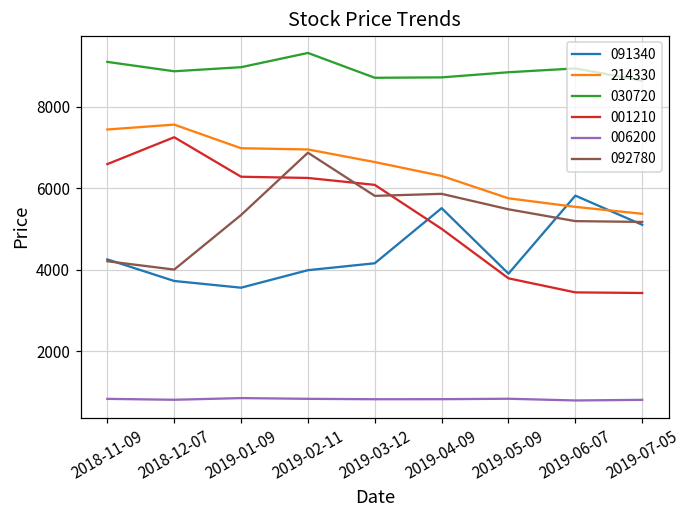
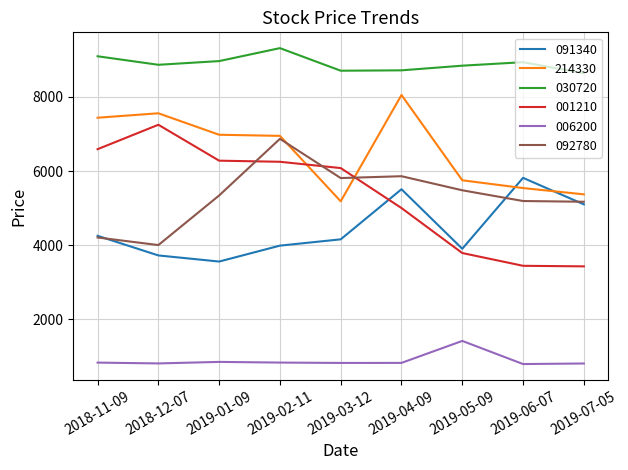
214330, 2019-03-12: 6600 -> 5200
214330, 2019-04-09: 6300 -> 8100
006200, 2019-05-09: 800 -> 1400
